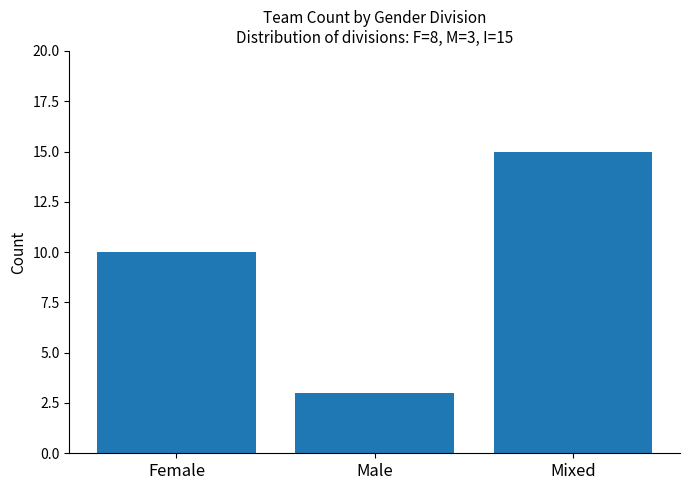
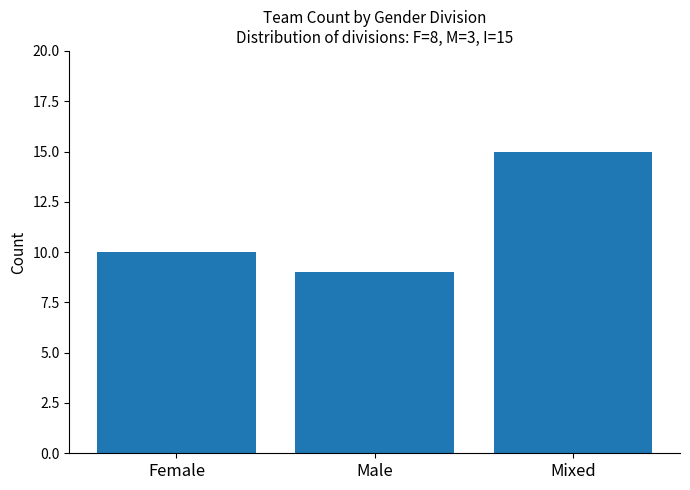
Male: 3 -> 9
